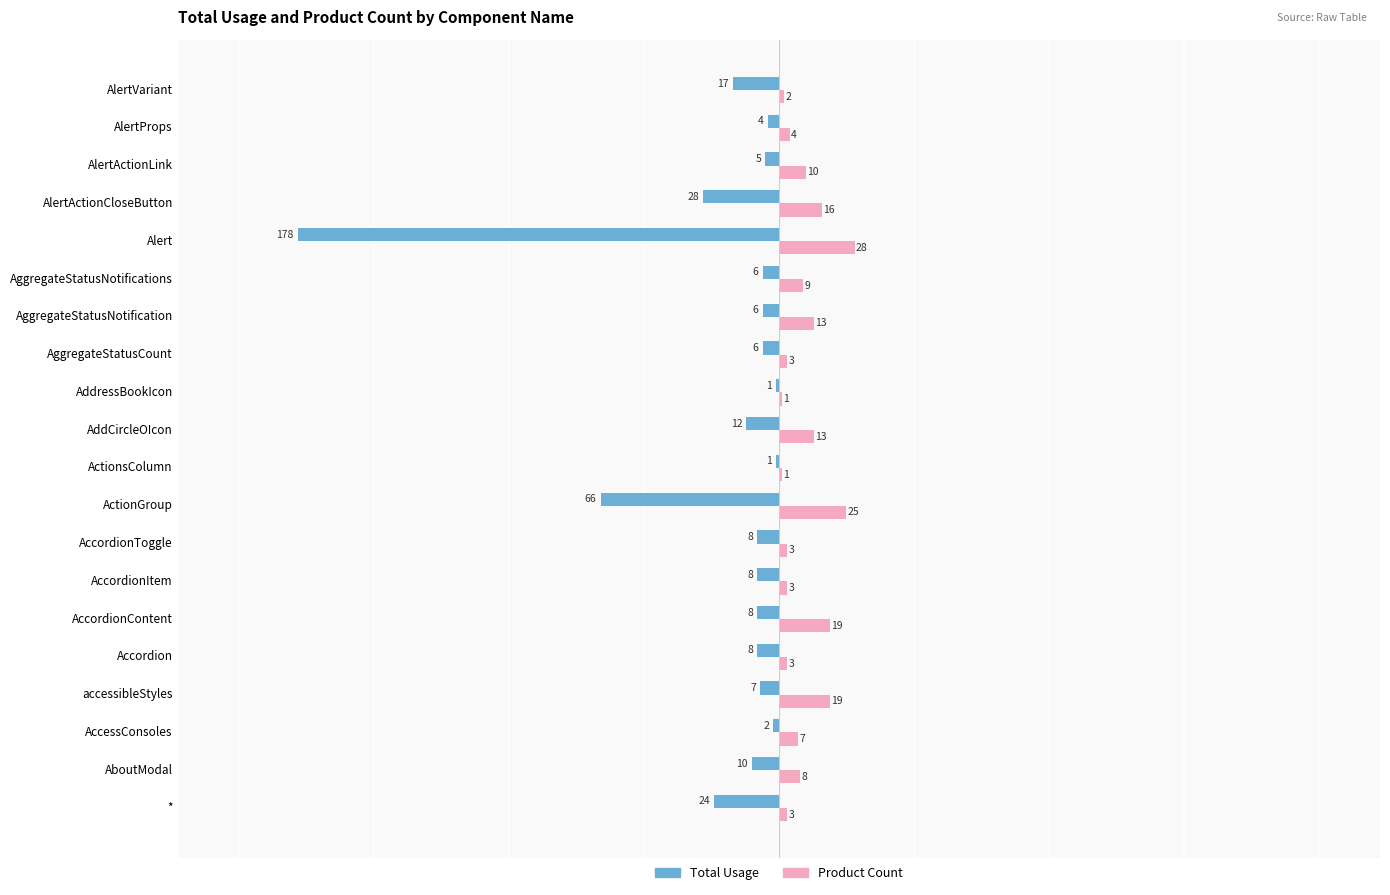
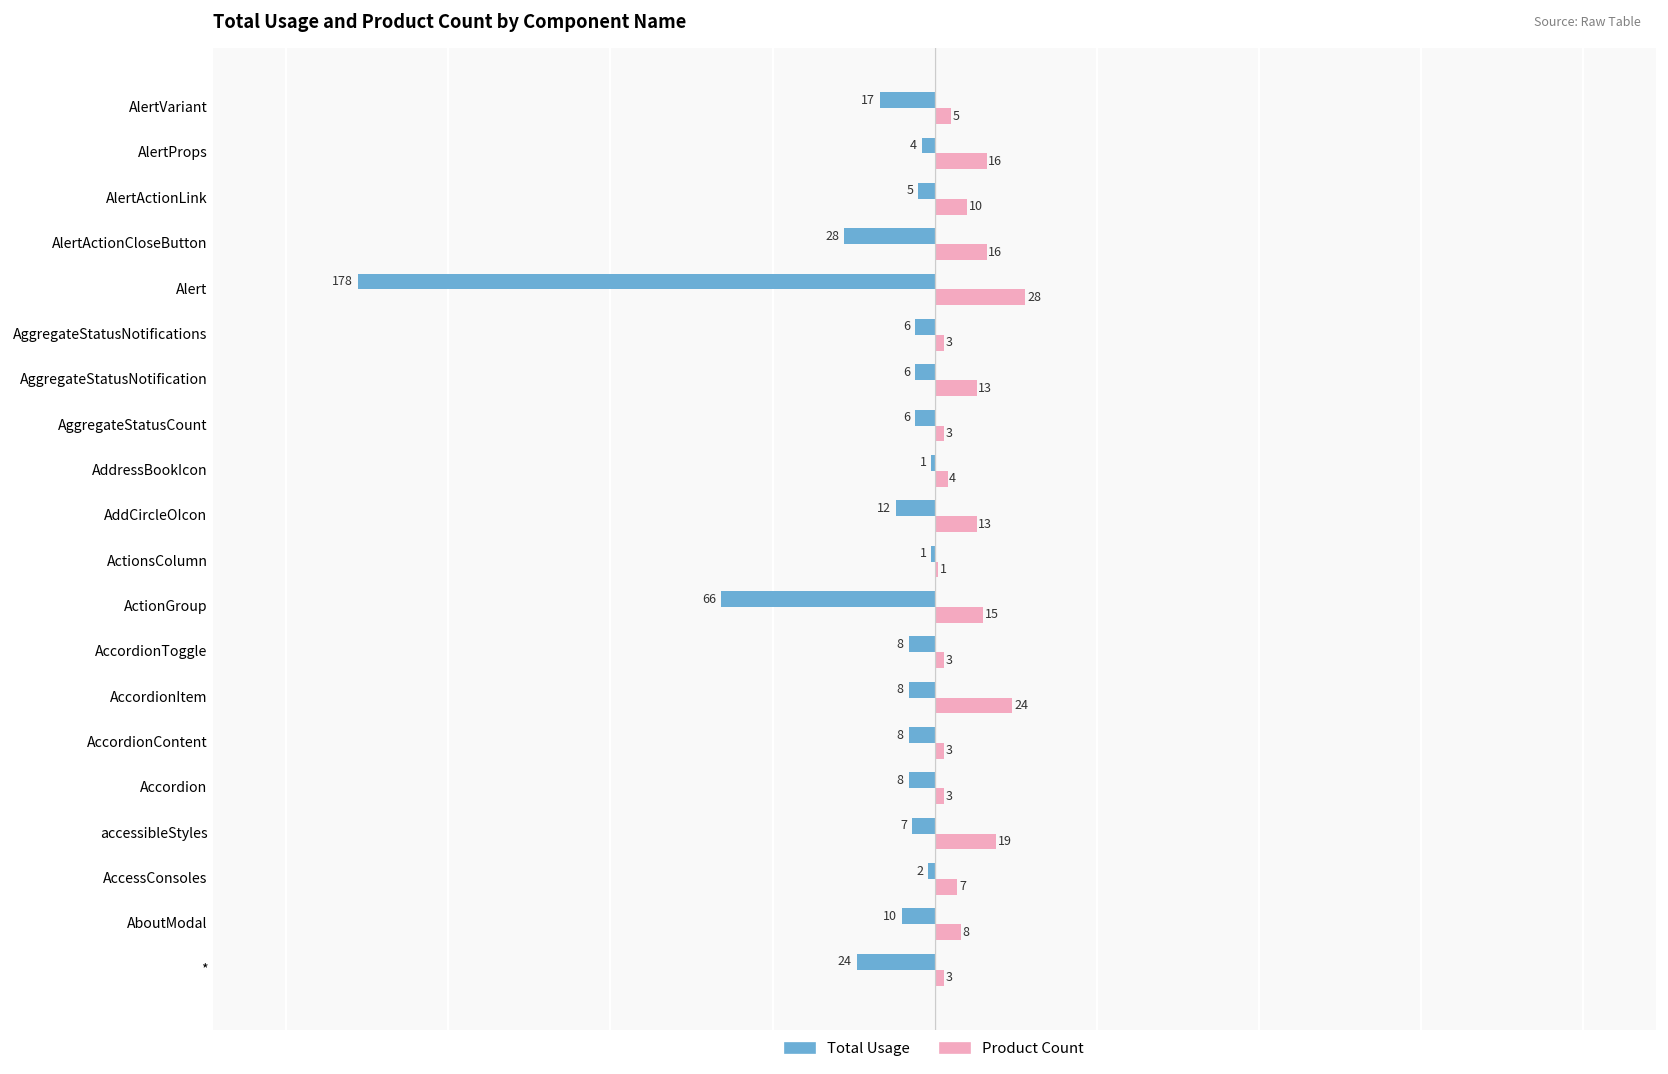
Product Count, AlertVariant: 2 -> 5
Product Count, AlertProps: 4 -> 16
Product Count, AggregateStatusNotifications: 9 -> 3
Product Count, AddressBookIcon: 1 -> 4
Product Count, ActionGroup: 25 -> 15
Product Count, AccordionItem: 3 -> 24
Product Count, AccordionContent: 19 -> 3
